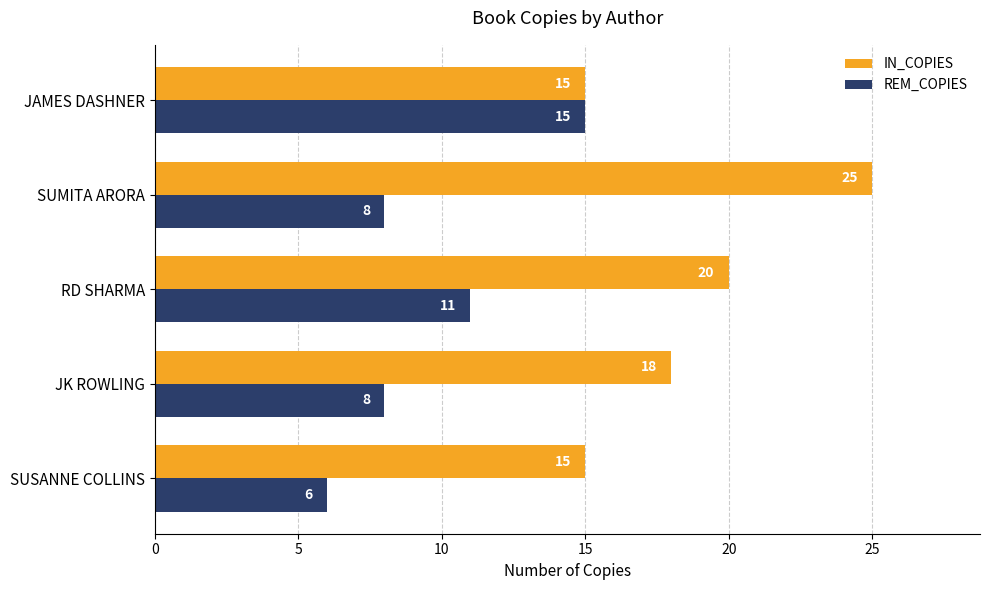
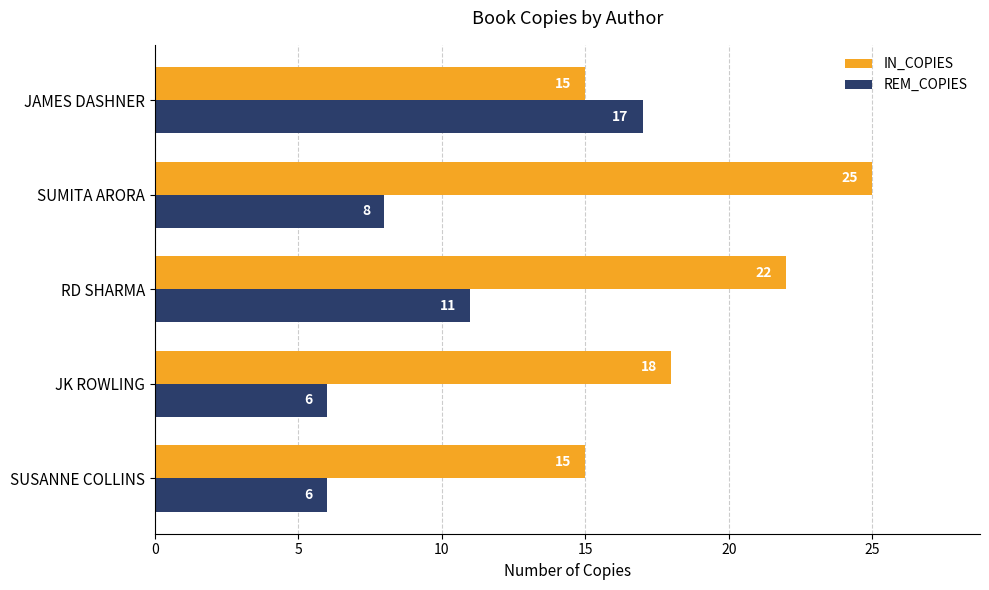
REM_COPIES, JAMES DASHNER: 15 -> 17
IN_COPIES, RD SHARMA: 20 -> 22
REM_COPIES, JK ROWLING: 8 -> 6
